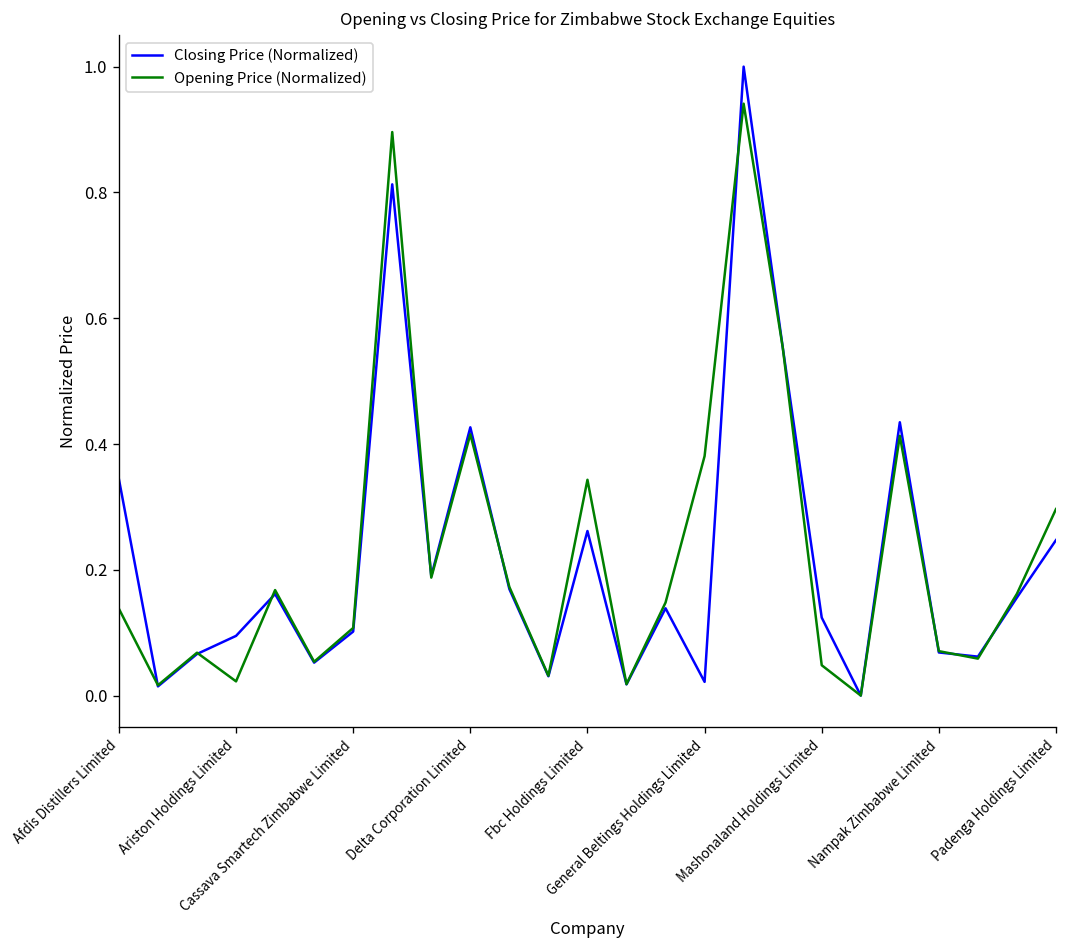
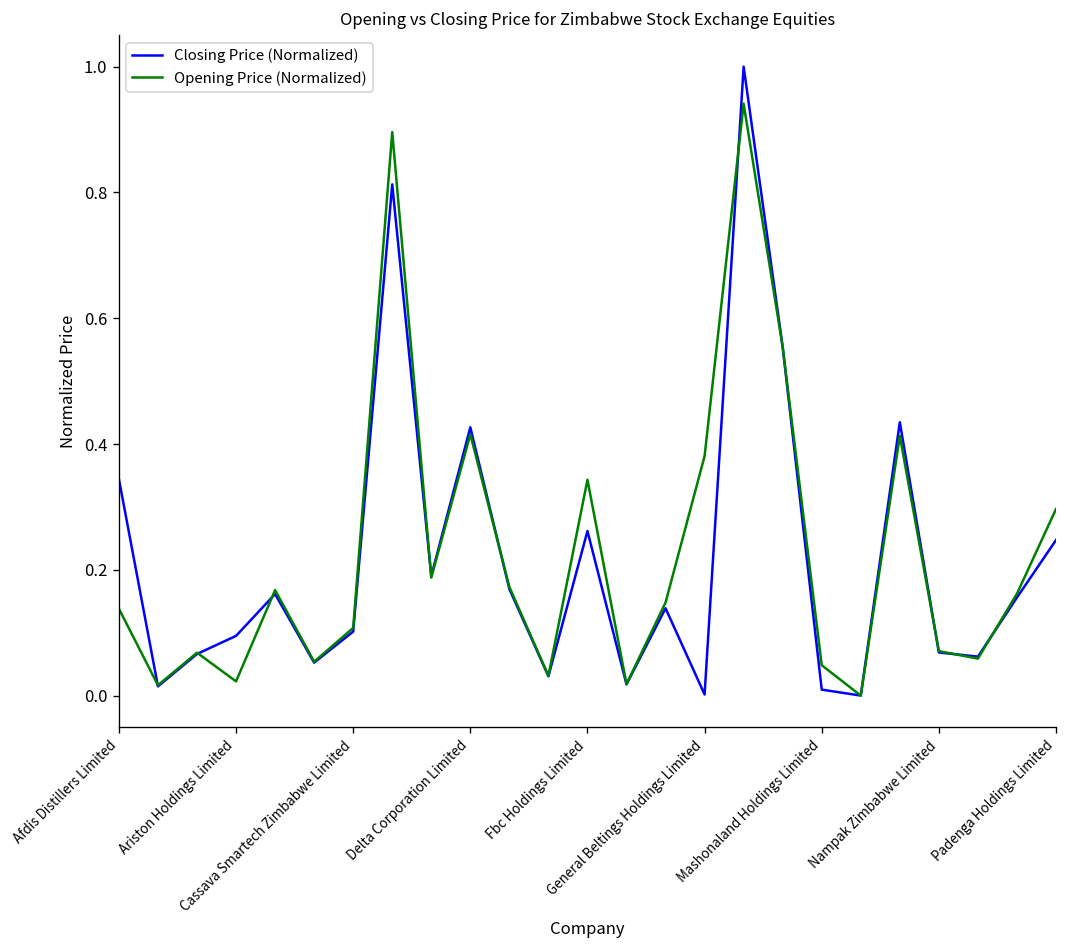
Closing Price (Normalized), General Beltings Holdings Limited: 0.02 -> 0.00
Closing Price (Normalized), Mashonaland Holdings Limited: 0.12 -> 0.01
